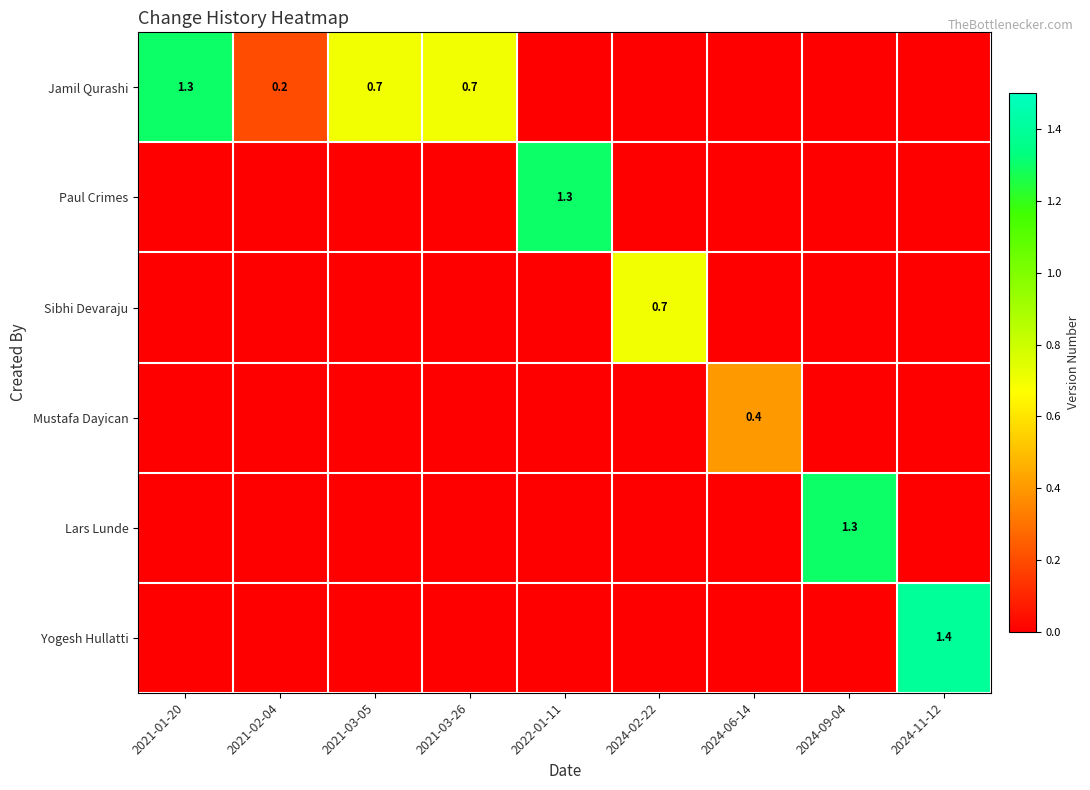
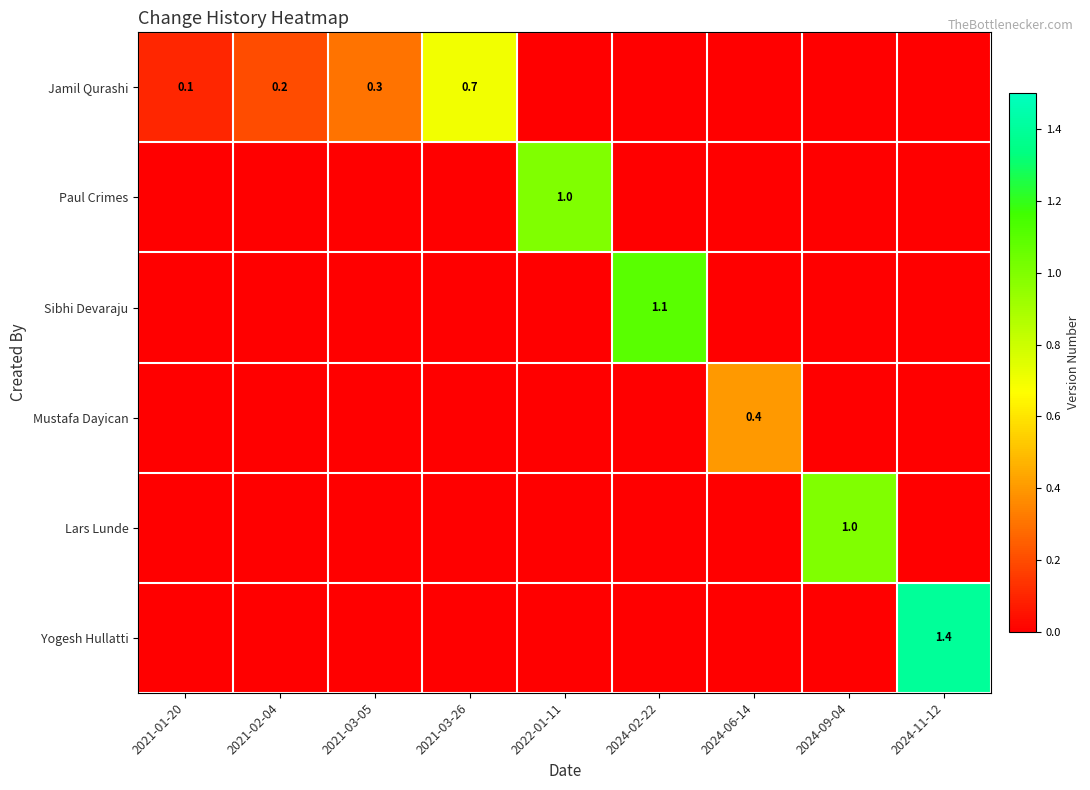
Jamil Qurashi, 2021-01-20: 1.3 -> 0.1
Jamil Qurashi, 2021-03-05: 0.7 -> 0.3
Paul Crimes, 2022-01-11: 1.3 -> 1.0
Sibhi Devaraju, 2024-02-22: 0.7 -> 1.1
Lars Lunde, 2024-09-04: 1.3 -> 1.0
